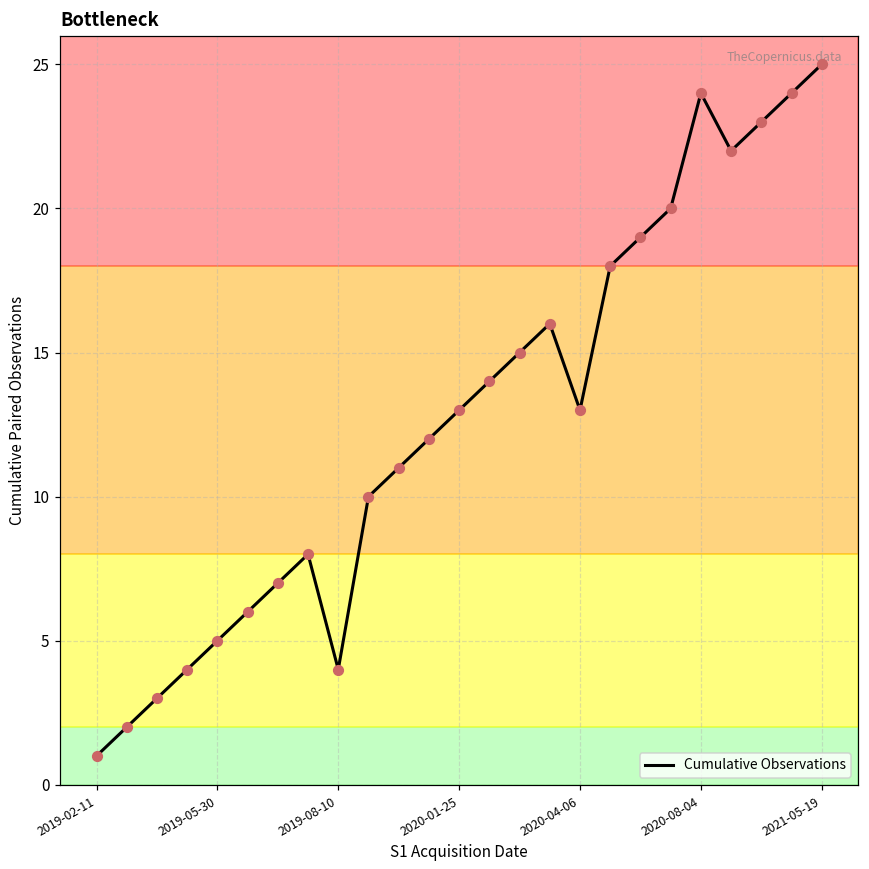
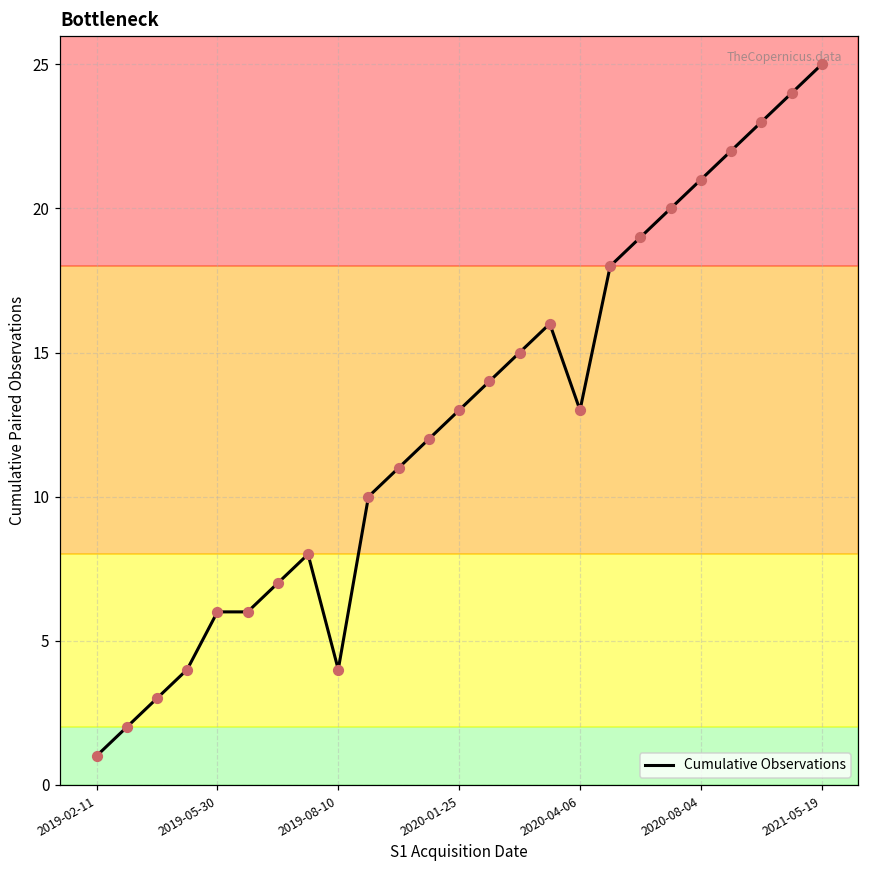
2019-05-30: 5 -> 6
2020-08-04: 24 -> 21
